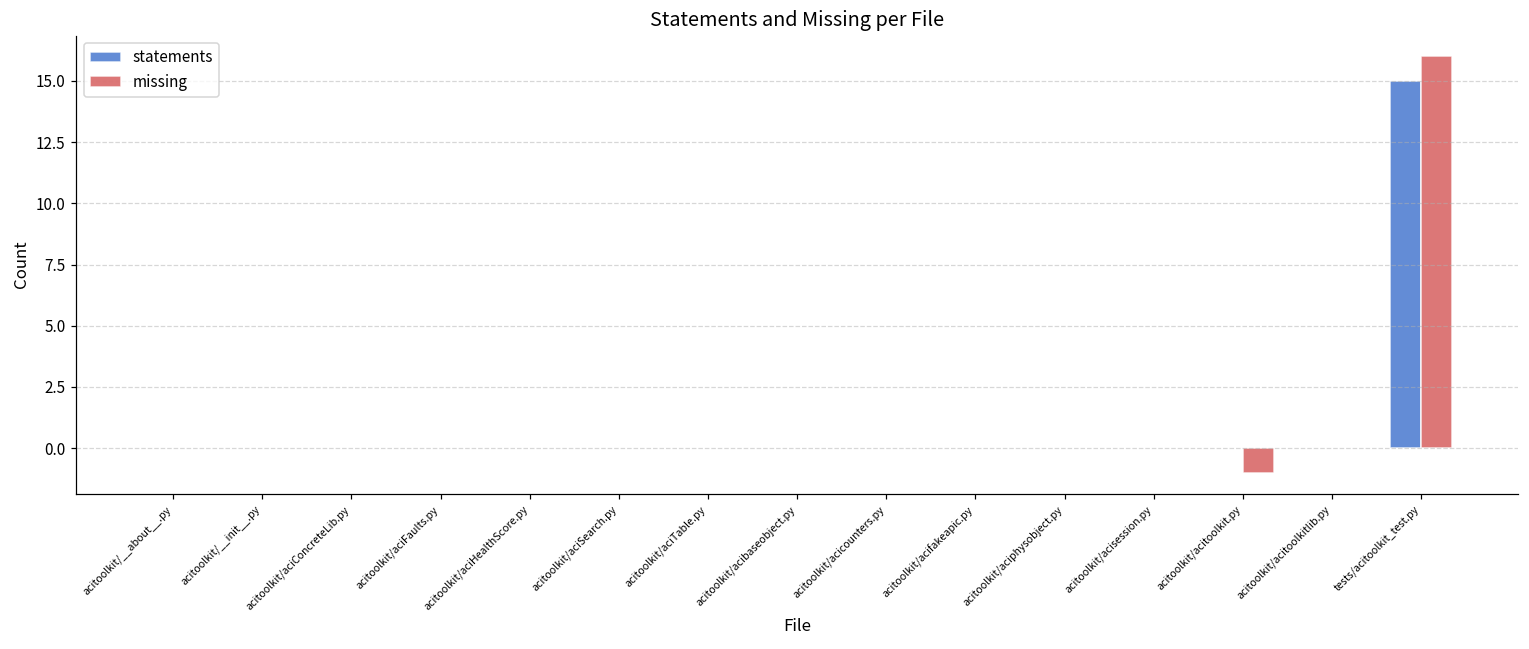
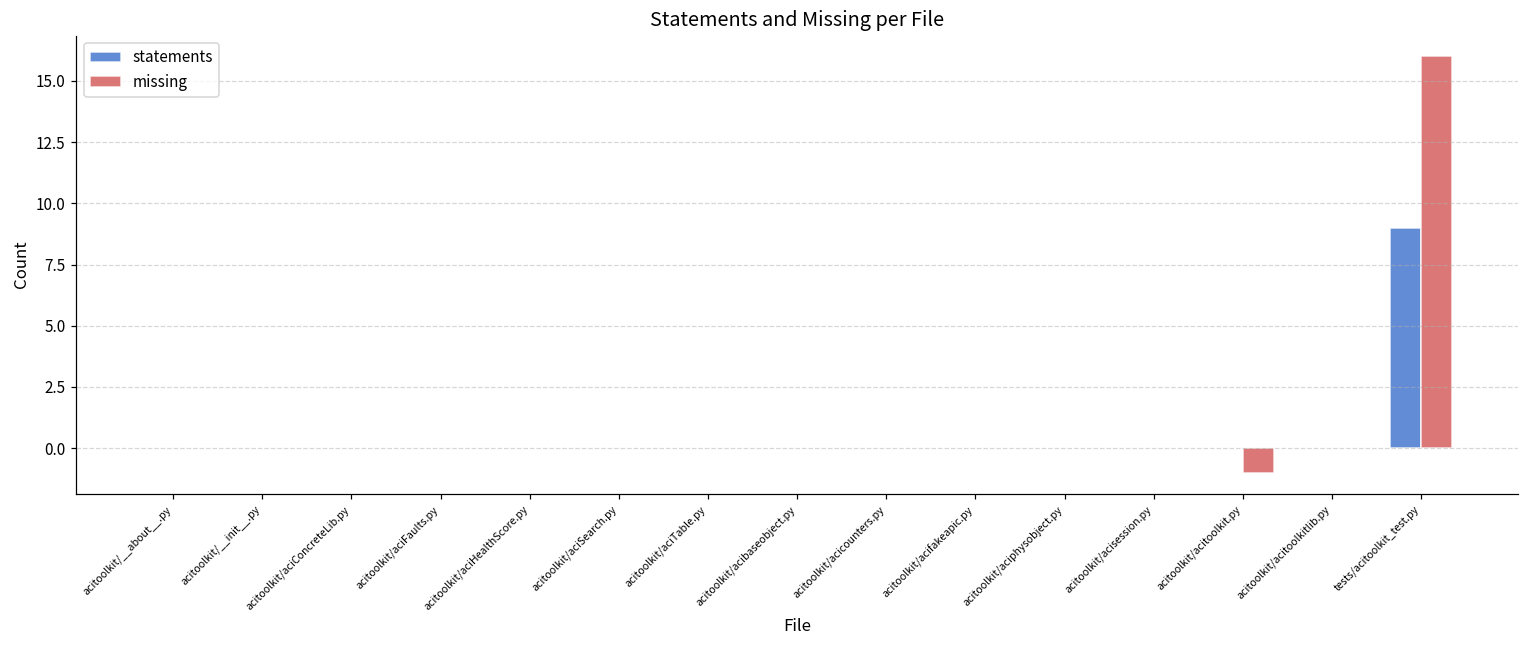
statements, tests/acitoolkit_test.py: 15 -> 9
